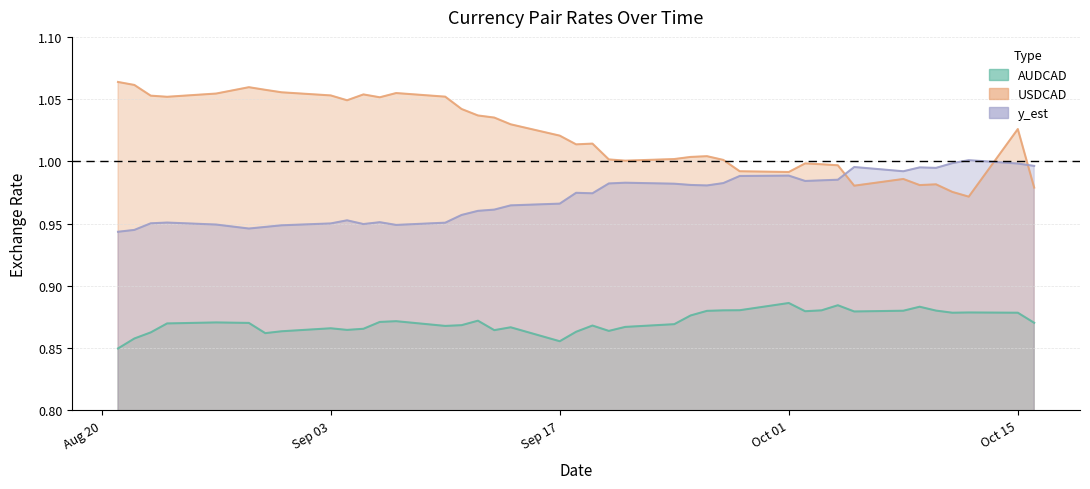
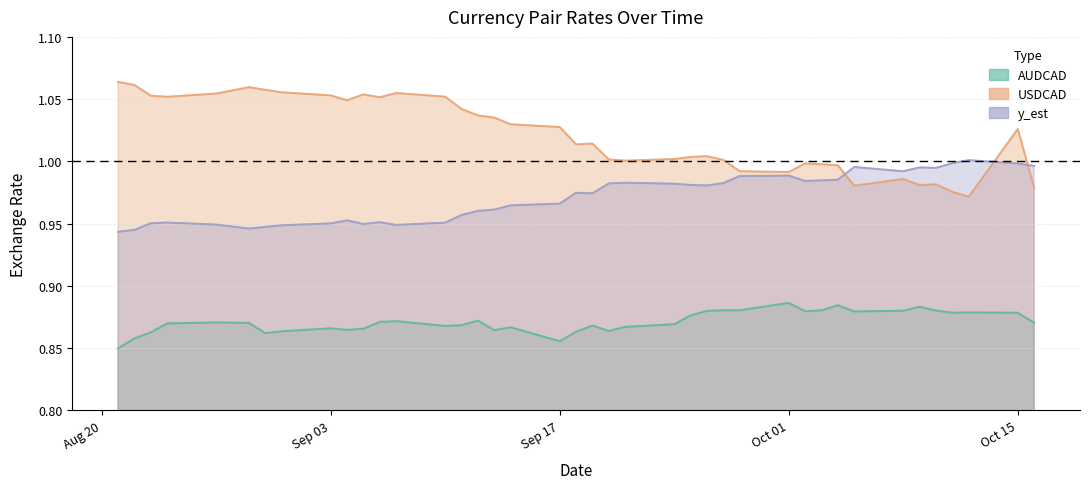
USDCAD, Sep 17: 1.021 -> 1.028
